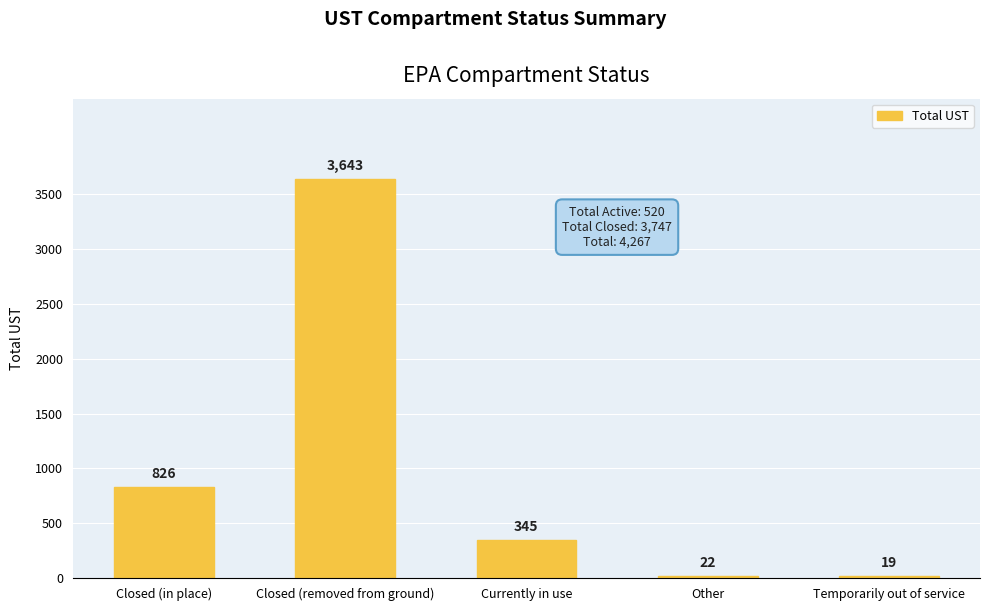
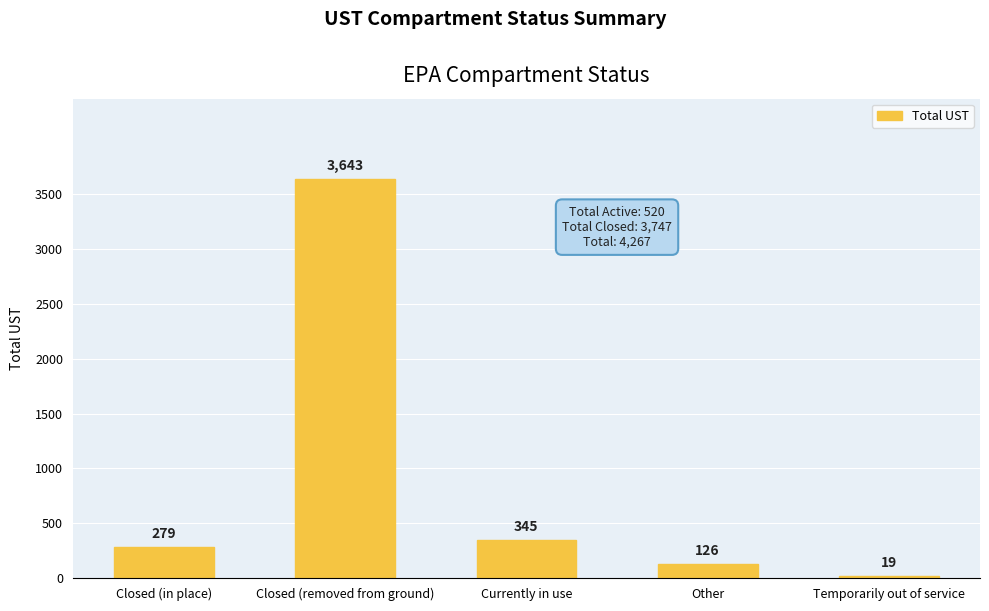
Closed (in place): 826 -> 279
Other: 22 -> 126
